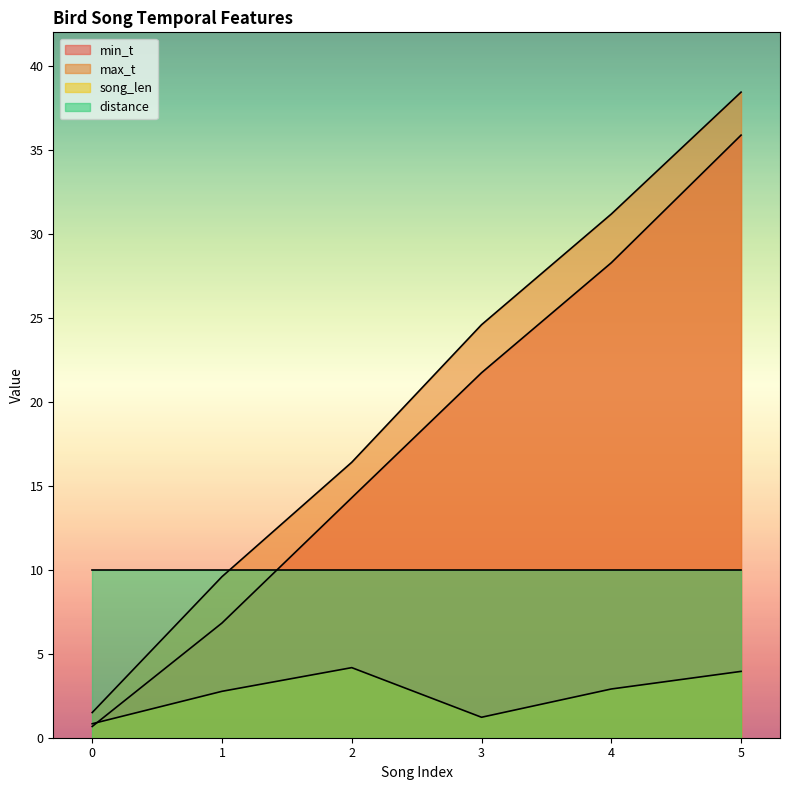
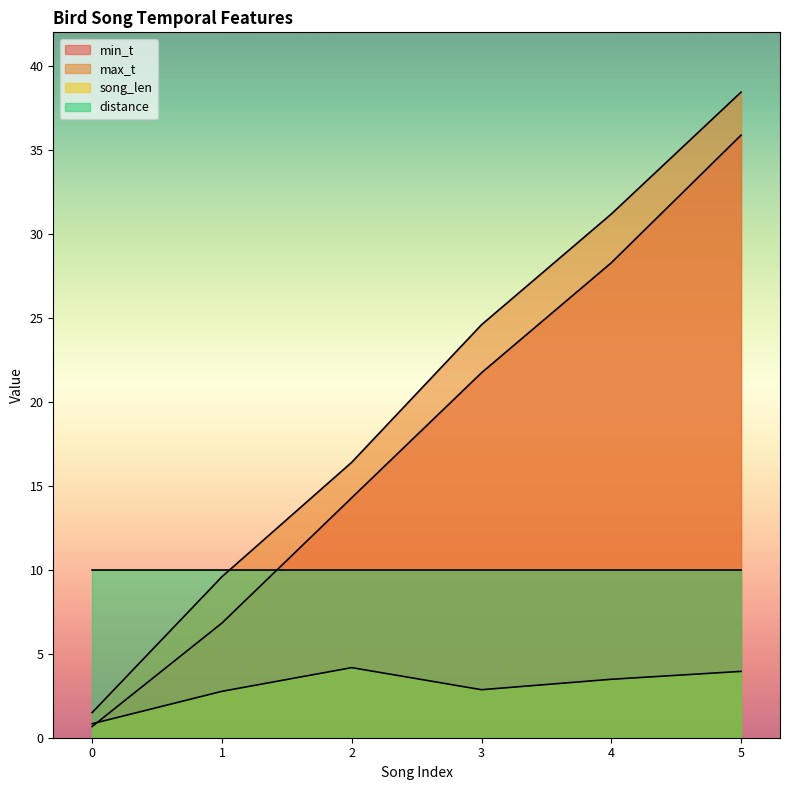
song_len, 3: 1.2 -> 2.9
song_len, 4: 2.9 -> 3.5
